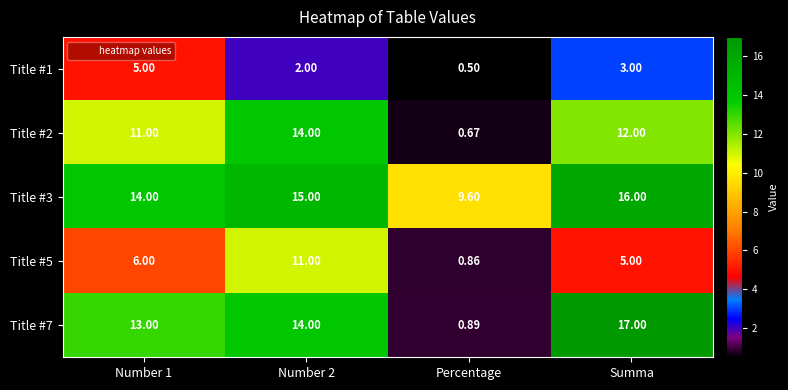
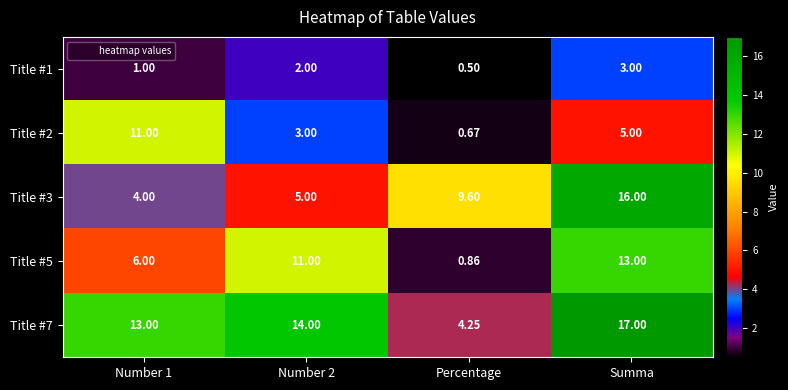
Title #1, Number 1: 5.00 -> 1.00
Title #2, Number 2: 14.00 -> 3.00
Title #2, Summa: 12.00 -> 5.00
Title #3, Number 1: 14.00 -> 4.00
Title #3, Number 2: 15.00 -> 5.00
Title #5, Summa: 5.00 -> 13.00
Title #7, Percentage: 0.89 -> 4.25
